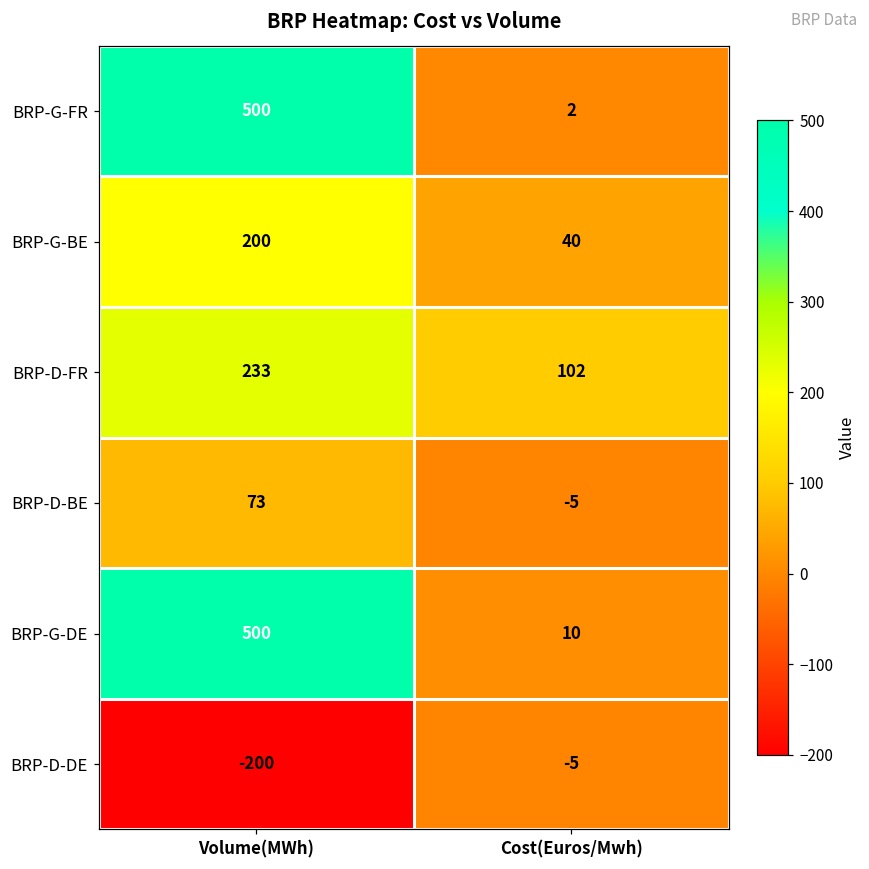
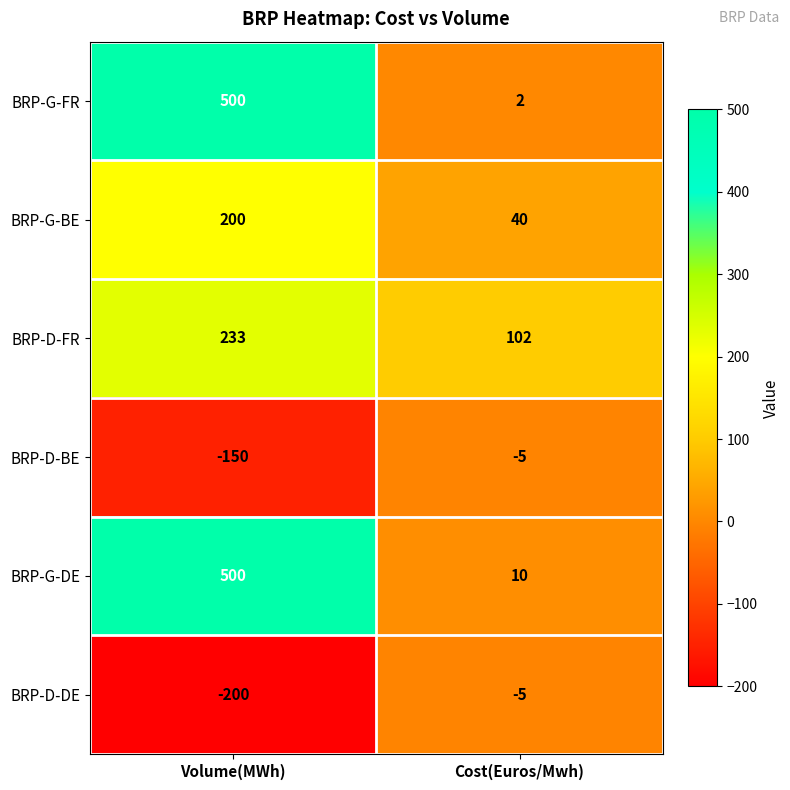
BRP-D-BE, Volume(MWh): 73 -> -150
